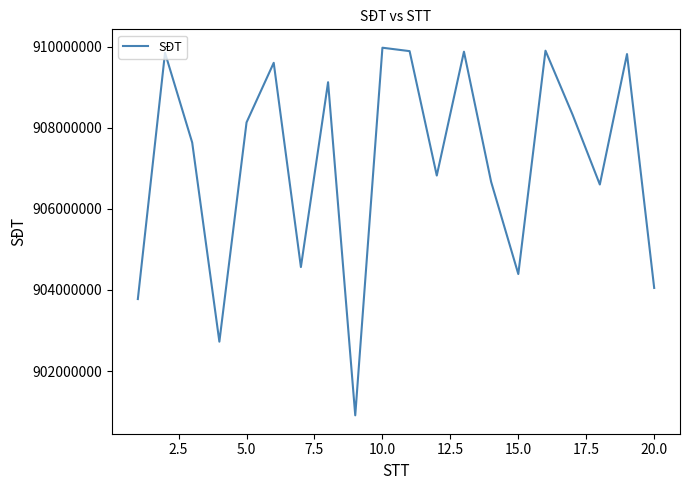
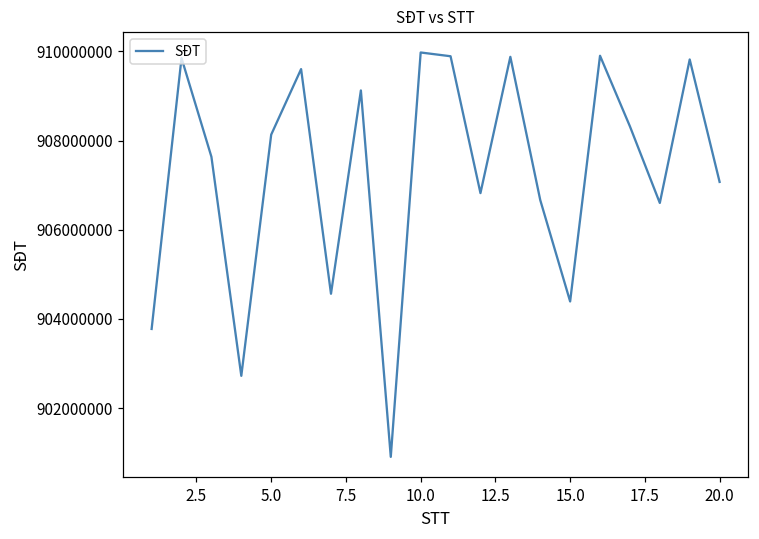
20.0: 904100000 -> 907100000
